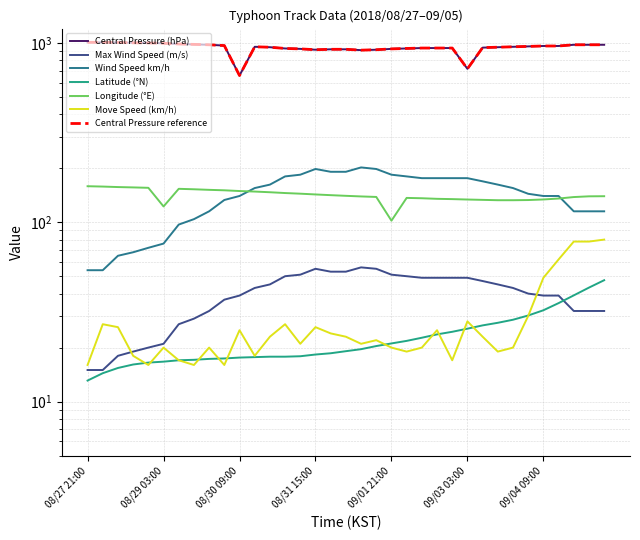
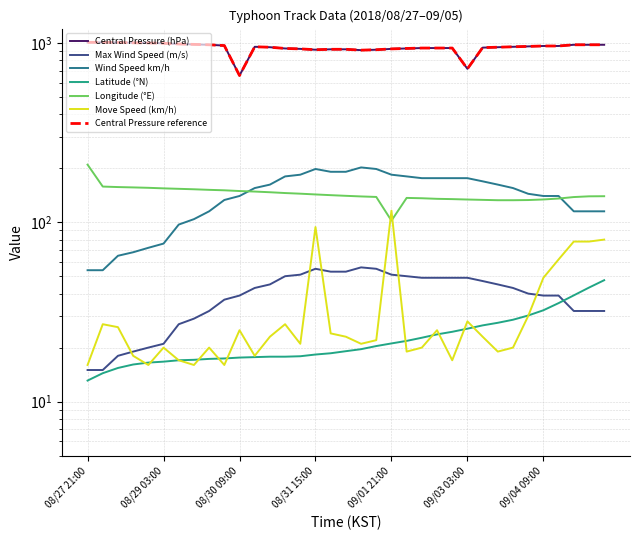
Longitude (°E), 08/27 21:00: 160 -> 210
Longitude (°E), 08/29 03:00: 120 -> 150
Move Speed (km/h), 08/31 15:00: 26 -> 90
Move Speed (km/h), 09/01 21:00: 20 -> 120
